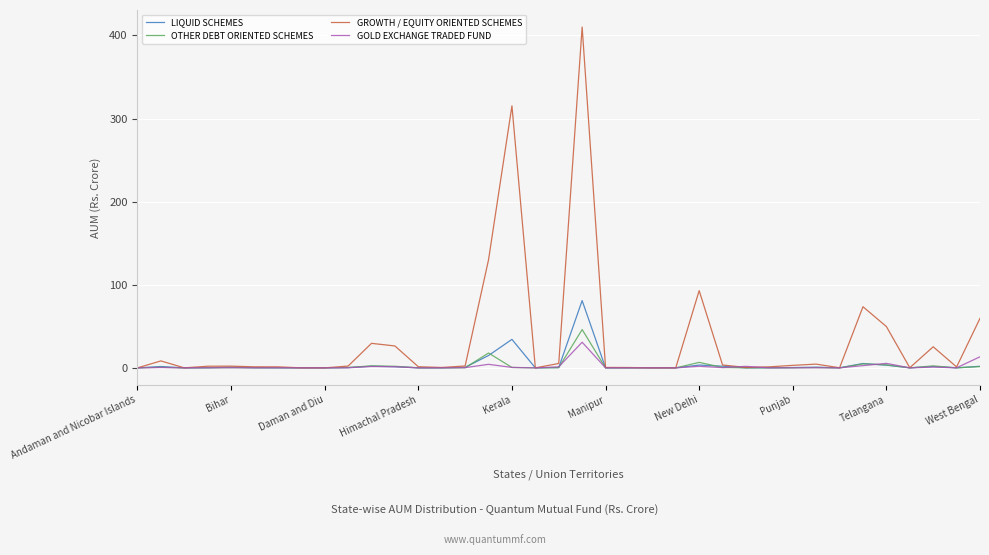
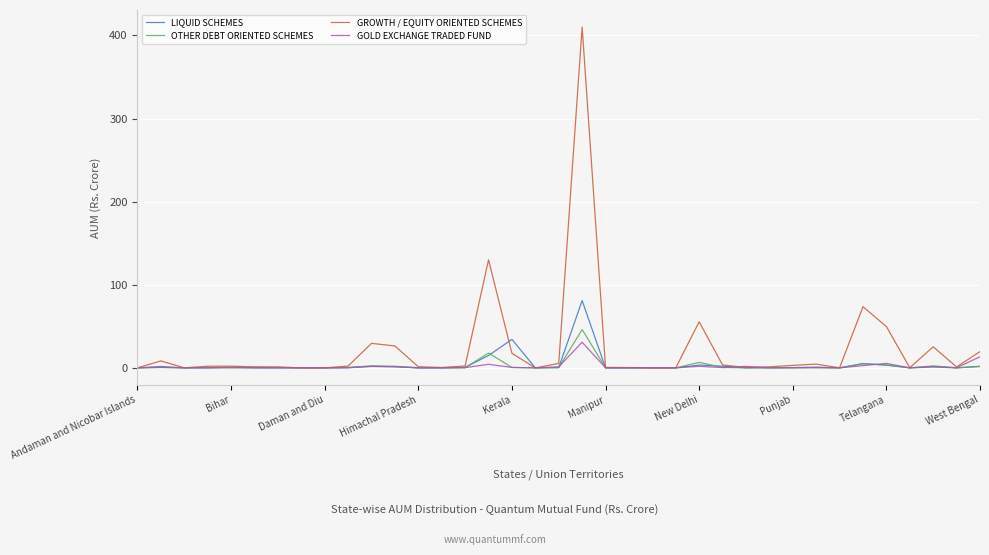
GROWTH / EQUITY ORIENTED SCHEMES, Kerala: 320 -> 20
GROWTH / EQUITY ORIENTED SCHEMES, New Delhi: 90 -> 60
GROWTH / EQUITY ORIENTED SCHEMES, West Bengal: 60 -> 20
